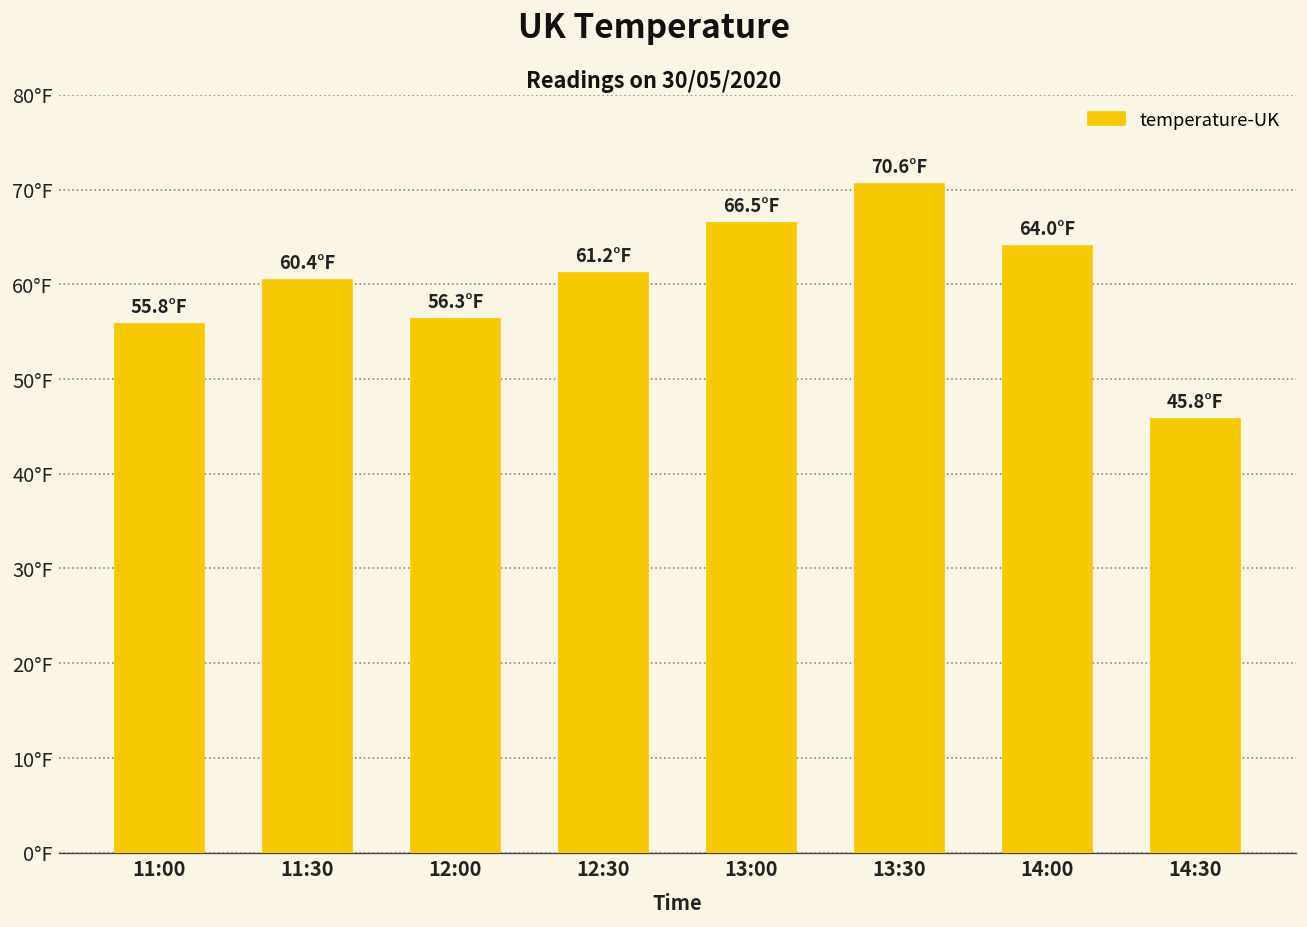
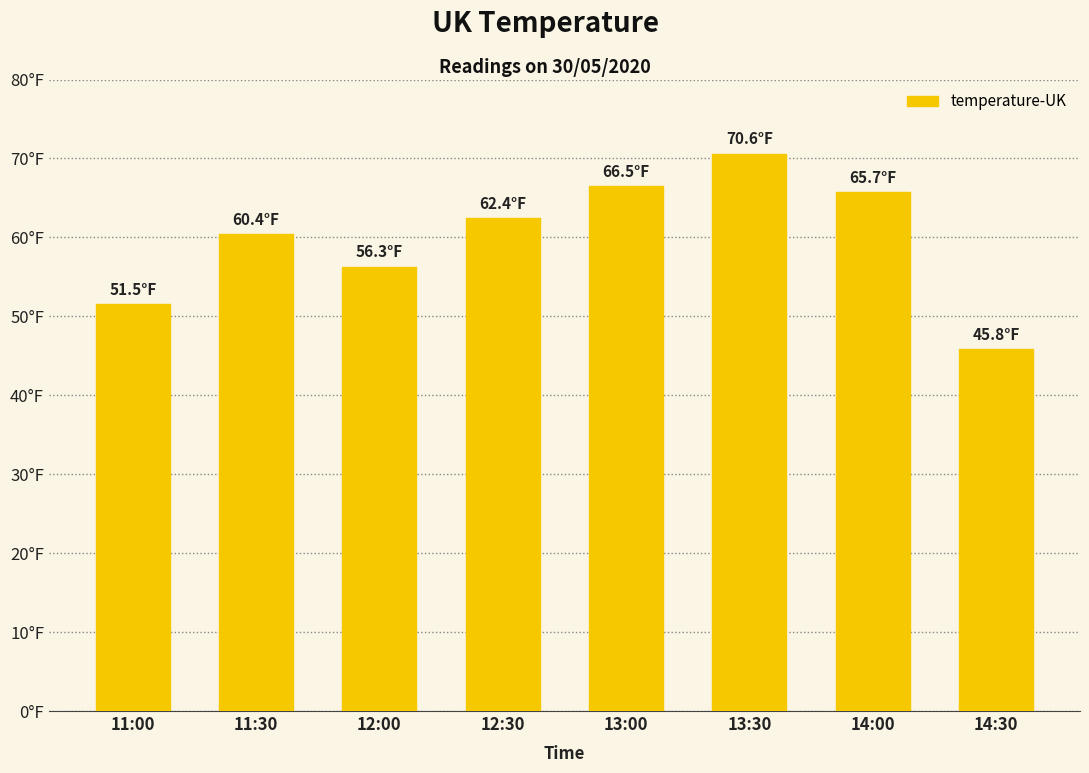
11:00: 55.8°F -> 51.5°F
12:30: 61.2°F -> 62.4°F
14:00: 64.0°F -> 65.7°F
